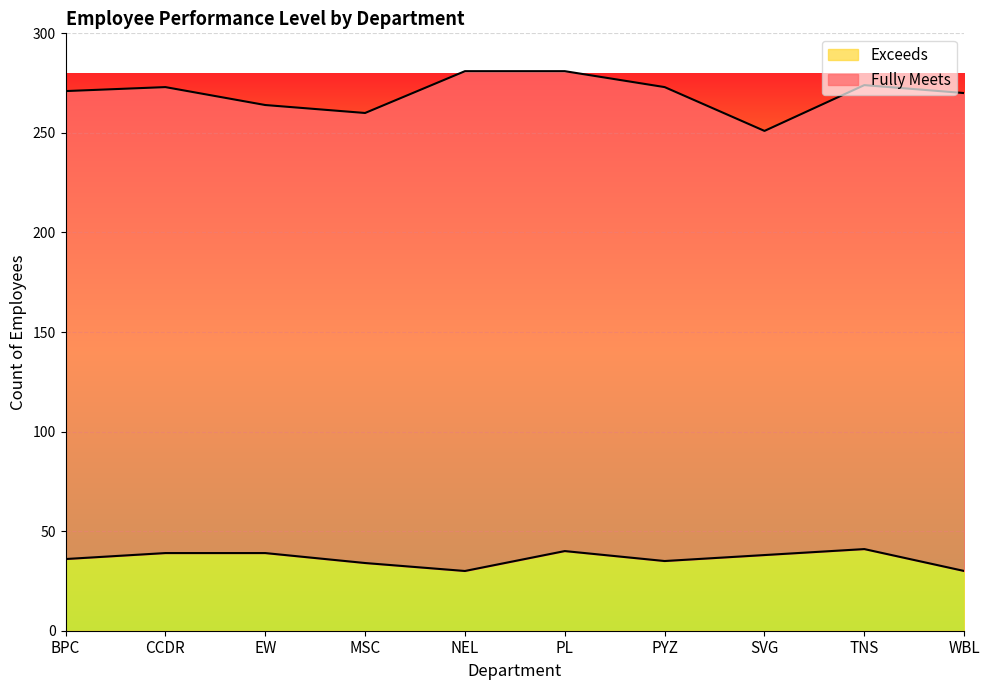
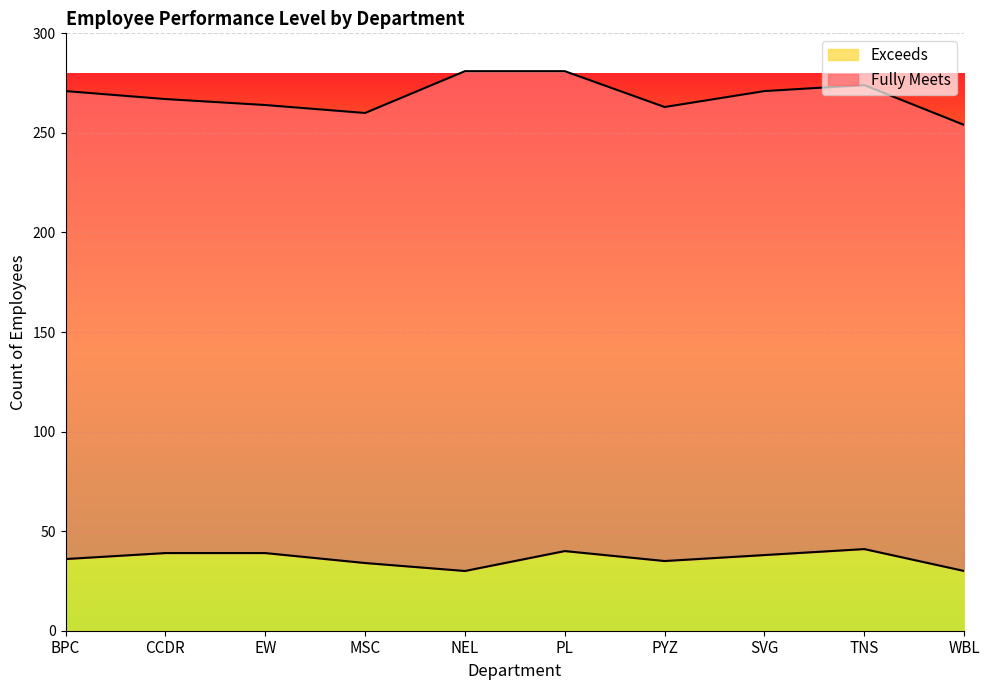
Fully Meets, CCDR: 234 -> 228
Fully Meets, PYZ: 238 -> 228
Fully Meets, SVG: 213 -> 233
Fully Meets, WBL: 240 -> 224
